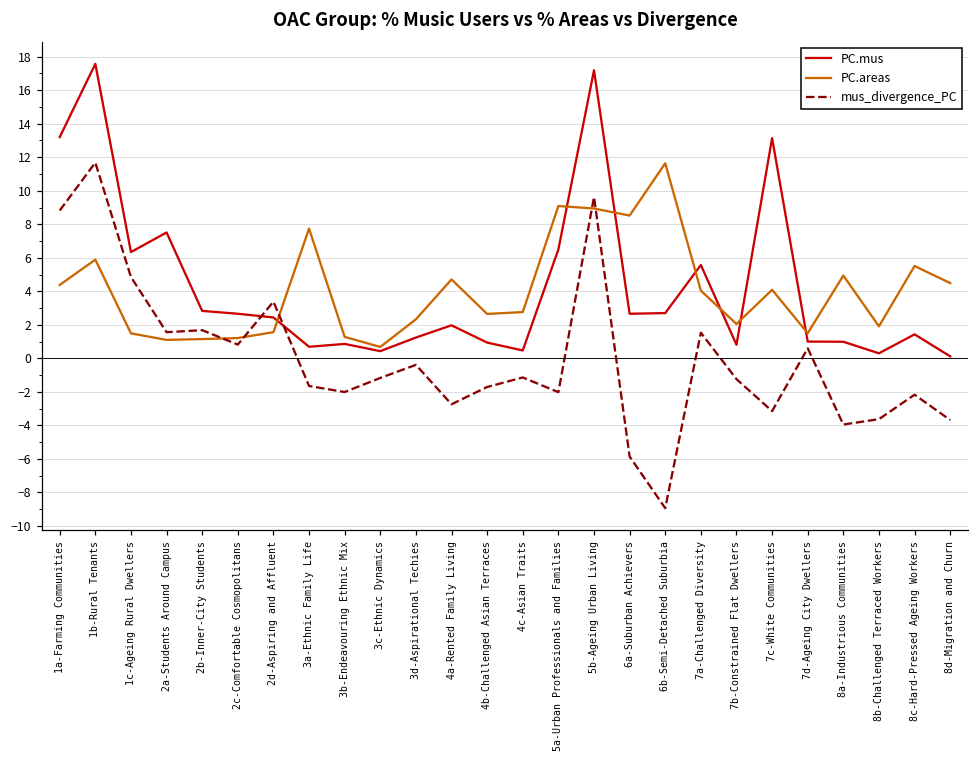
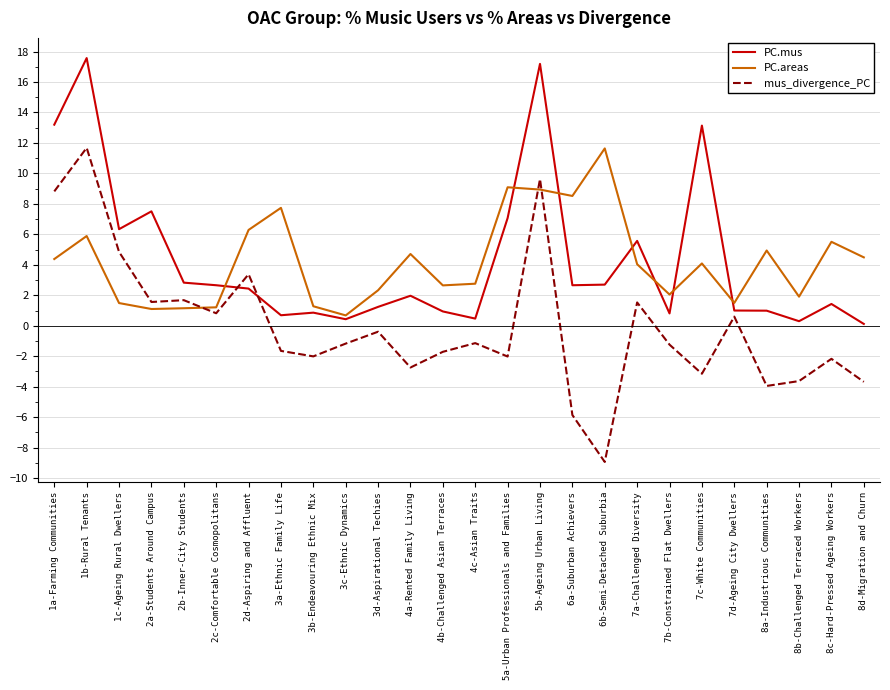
PC.areas, 2d-Aspiring and Affluent: 1.6 -> 6.3
PC.mus, 5a-Urban Professionals and Families: 6.5 -> 7.1
